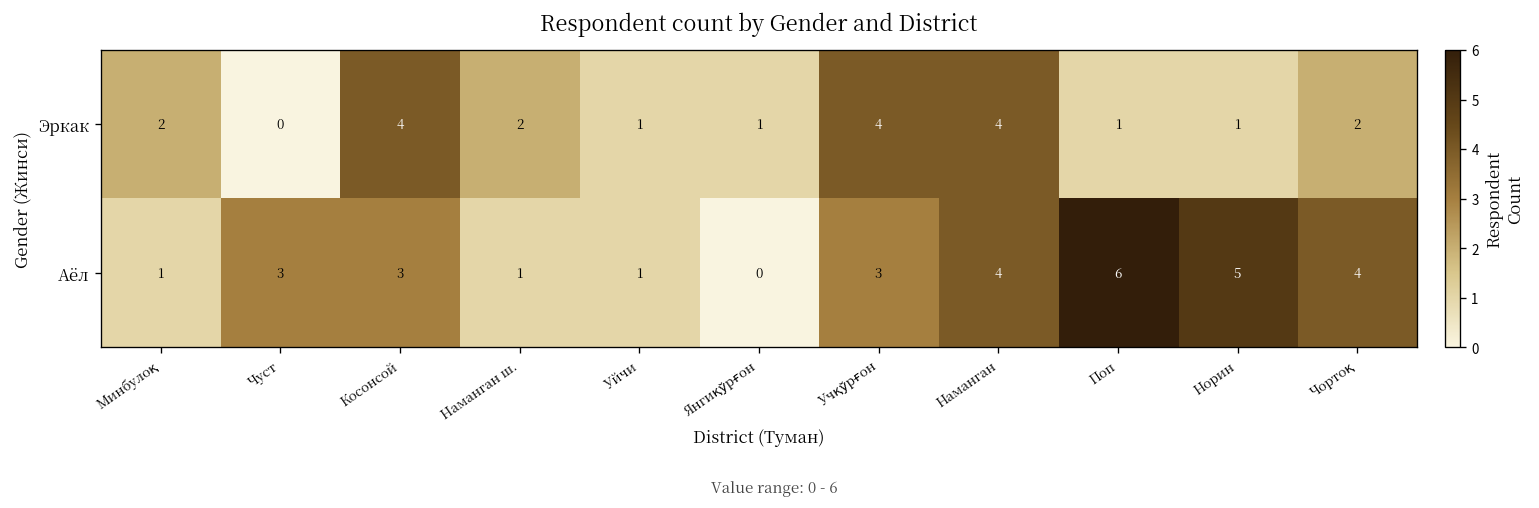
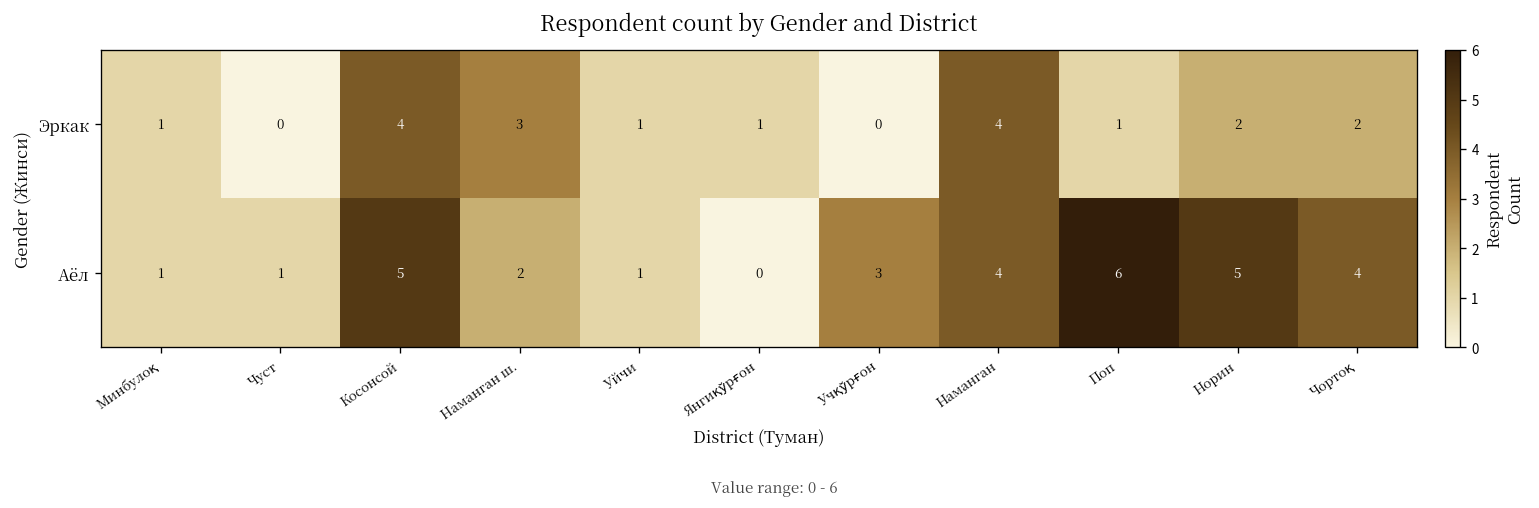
Эркак, Минбулоқ: 2 -> 1
Эркак, Наманган ш.: 2 -> 3
Эркак, Учқўрғон: 4 -> 0
Эркак, Норин: 1 -> 2
Аёл, Чуст: 3 -> 1
Аёл, Косонсой: 3 -> 5
Аёл, Наманган ш.: 1 -> 2
